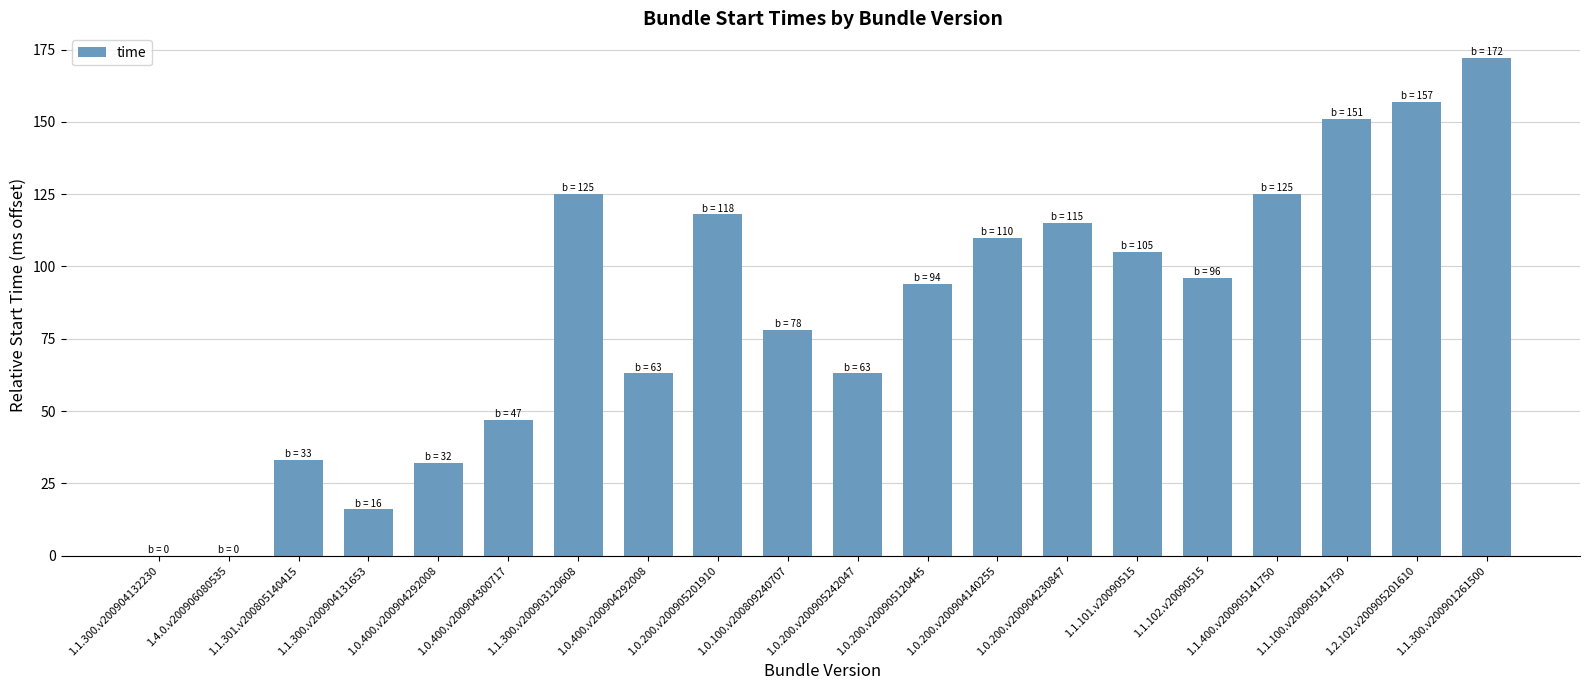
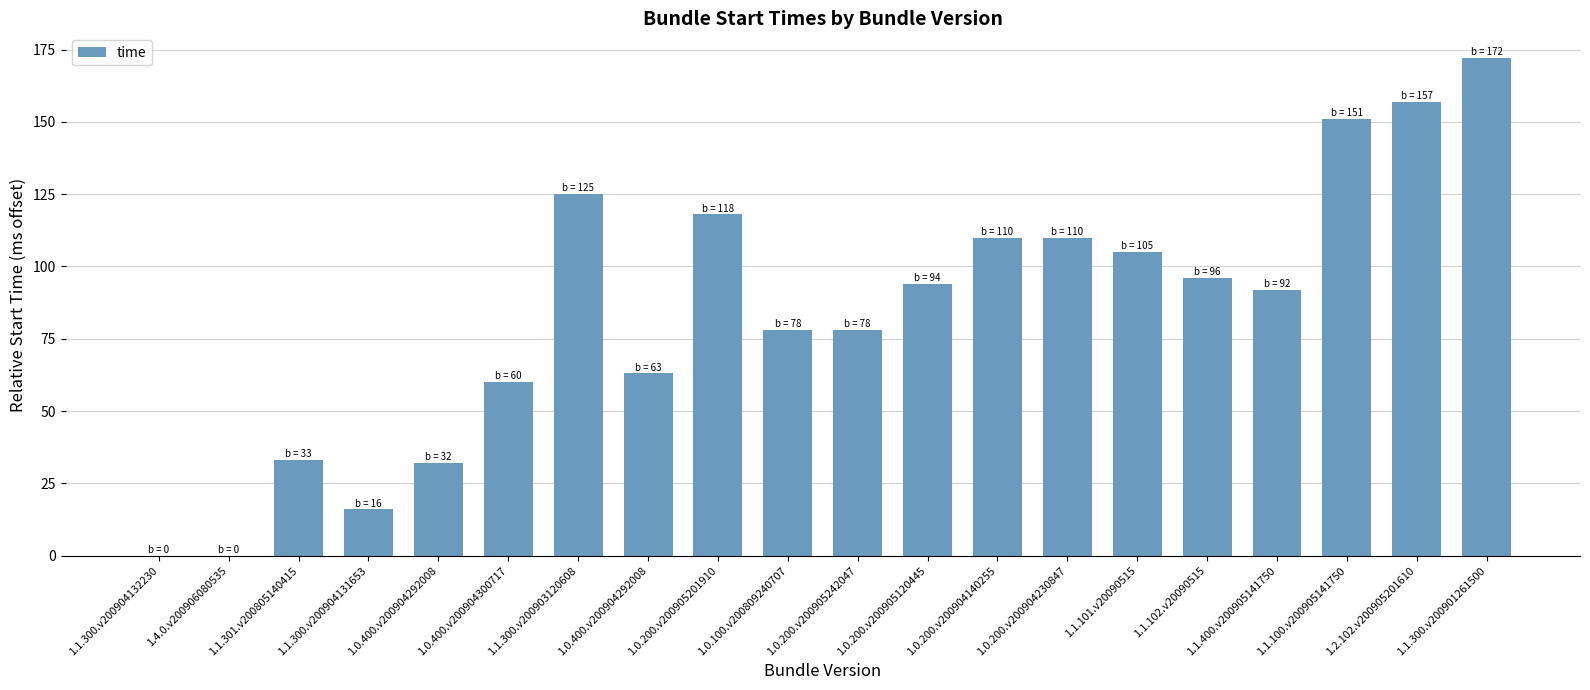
1.0.400.v200904300717: 47 -> 60
1.0.200.v200905242047: 63 -> 78
1.0.200.v200904230847: 115 -> 110
1.1.400.v200905141750: 125 -> 92
